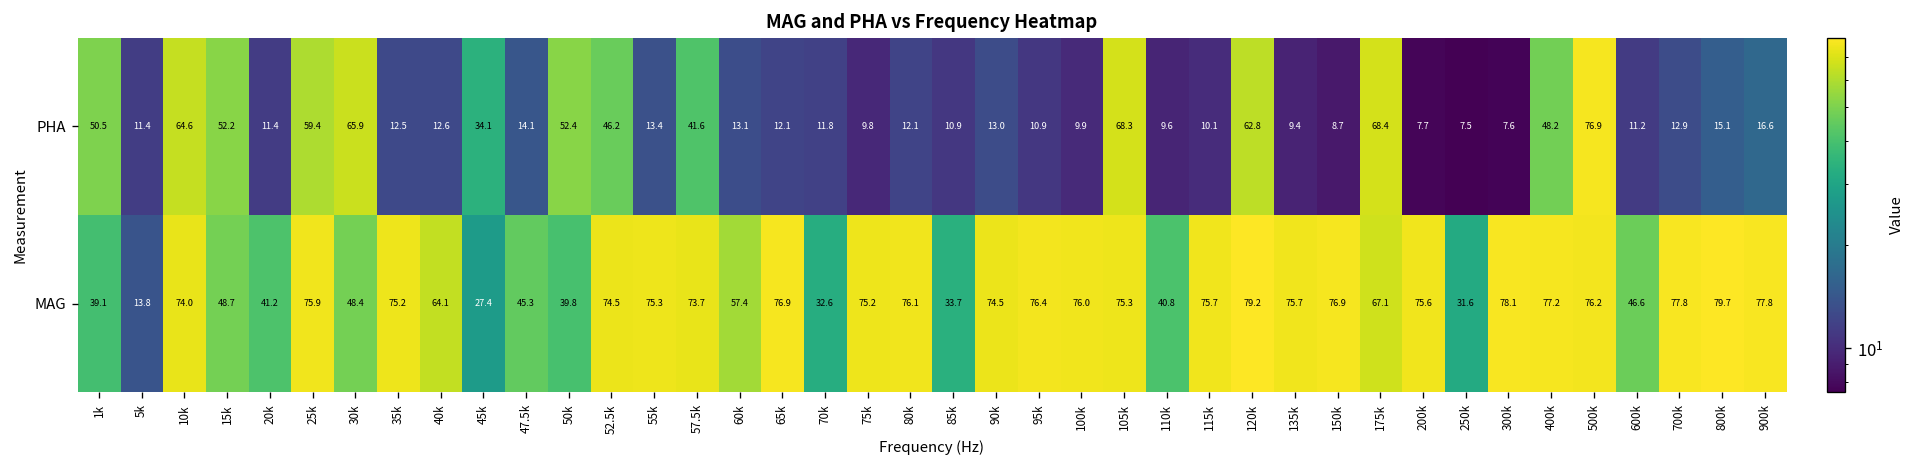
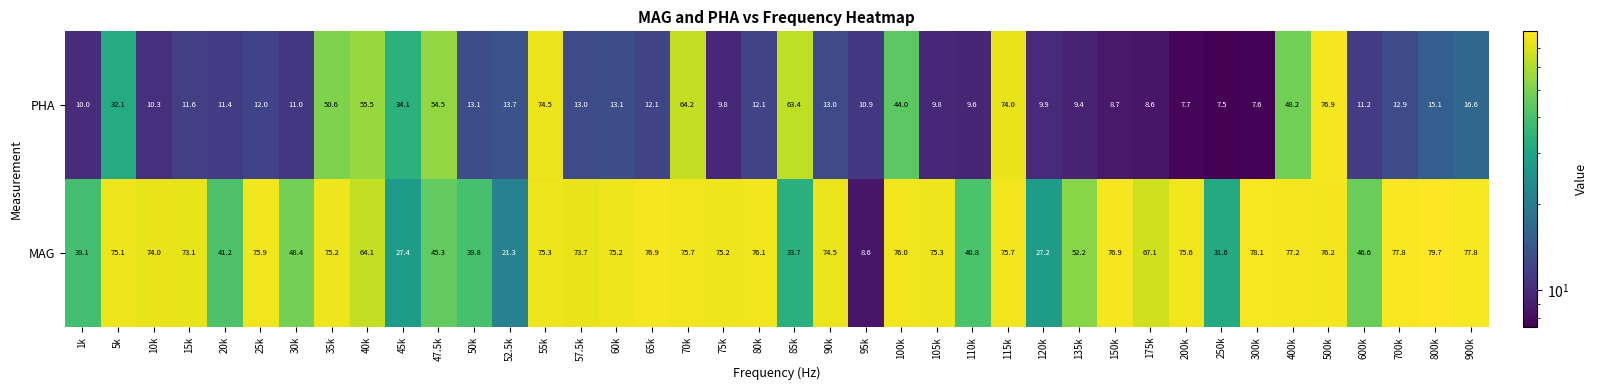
PHA, 1k: 50.5 -> 10.0
PHA, 5k: 11.4 -> 32.1
PHA, 10k: 64.6 -> 10.3
PHA, 15k: 52.2 -> 11.6
PHA, 25k: 59.4 -> 12.0
PHA, 30k: 65.9 -> 11.0
PHA, 35k: 12.5 -> 50.6
PHA, 40k: 12.6 -> 55.5
PHA, 47.5k: 14.1 -> 54.5
PHA, 50k: 52.4 -> 13.1
PHA, 52.5k: 46.2 -> 13.7
PHA, 55k: 13.4 -> 74.5
PHA, 57.5k: 41.6 -> 13.0
PHA, 70k: 11.8 -> 64.2
PHA, 85k: 10.9 -> 63.4
PHA, 100k: 9.9 -> 44.0
PHA, 105k: 68.3 -> 9.8
PHA, 115k: 10.1 -> 74.0
PHA, 120k: 62.8 -> 9.9
PHA, 175k: 68.4 -> 8.6
MAG, 5k: 13.8 -> 75.1
MAG, 15k: 48.7 -> 73.1
MAG, 52.5k: 74.5 -> 21.3
MAG, 60k: 57.4 -> 75.2
MAG, 70k: 32.6 -> 75.7
MAG, 95k: 76.4 -> 8.6
MAG, 120k: 79.2 -> 27.2
MAG, 135k: 75.7 -> 52.2
